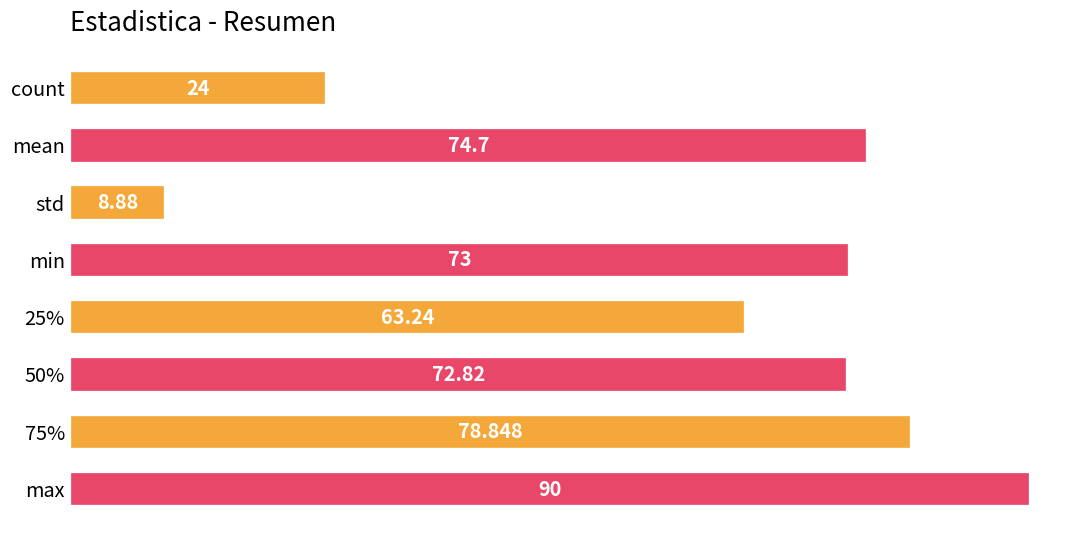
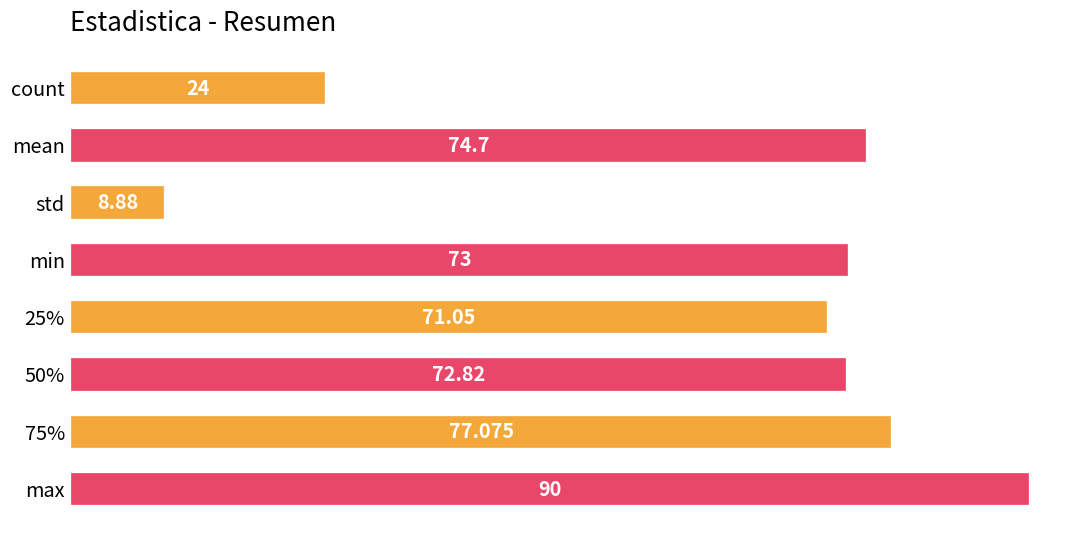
25%: 63.24 -> 71.05
75%: 78.848 -> 77.075
